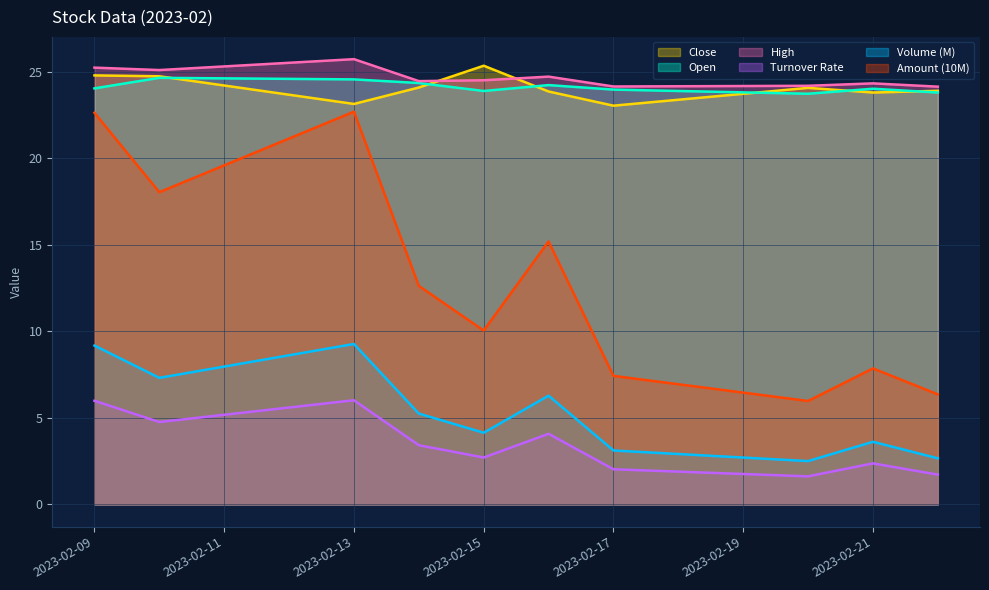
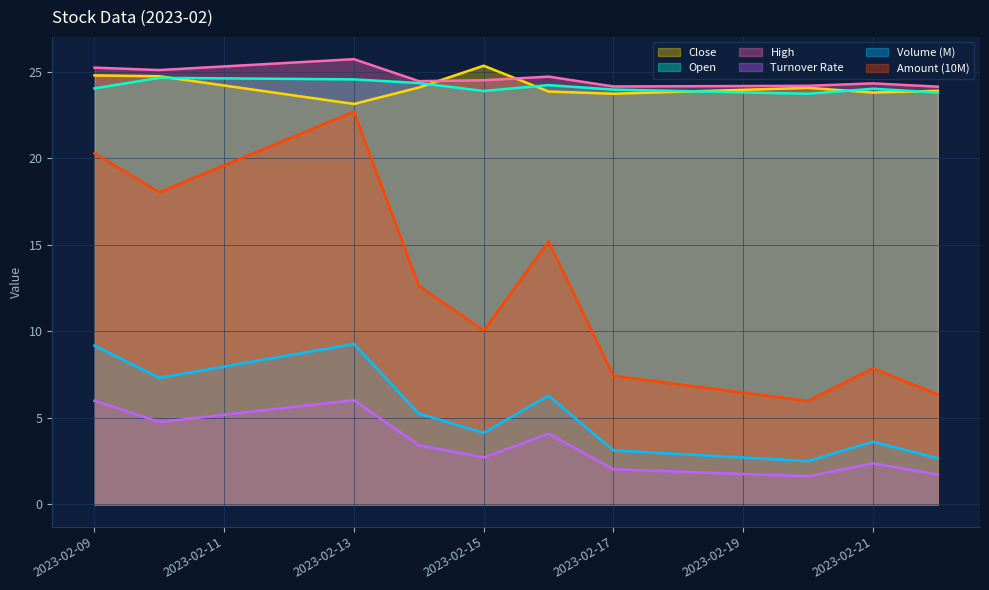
Amount (10M), 2023-02-09: 22.6 -> 20.3
Close, 2023-02-17: 23.1 -> 23.7
